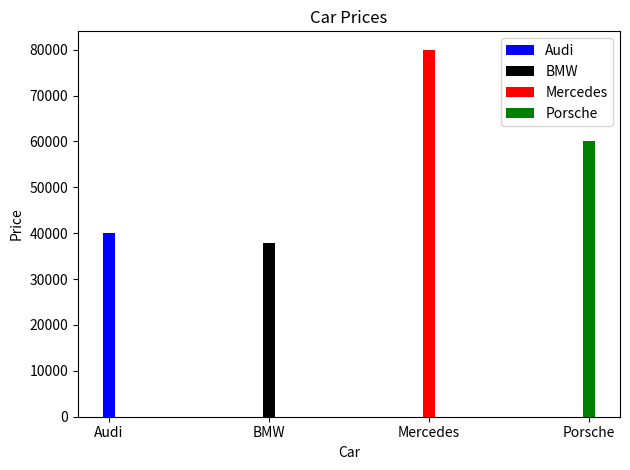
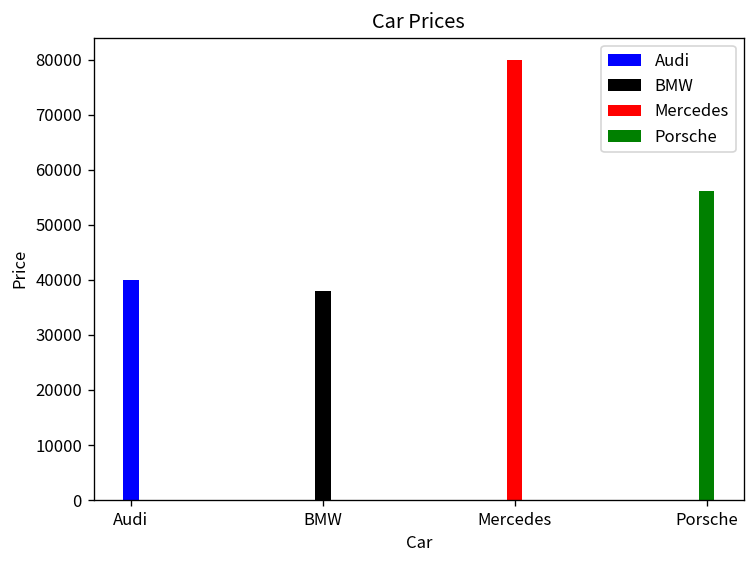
Porsche: 60000 -> 56000
